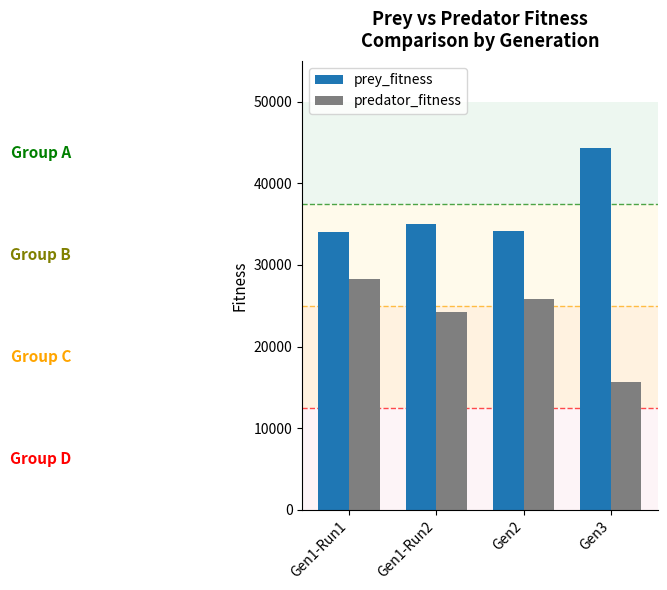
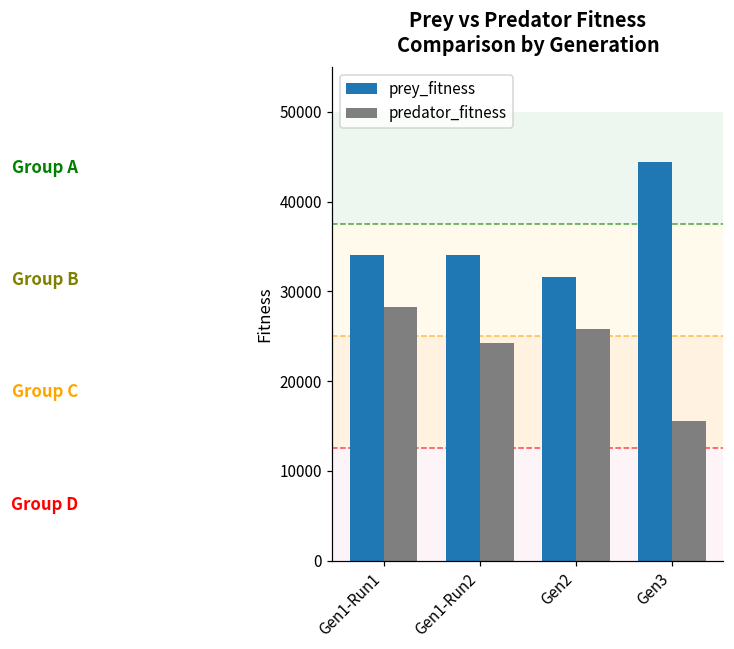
prey_fitness, Gen1-Run2: 35000 -> 34000
prey_fitness, Gen2: 34000 -> 32000
